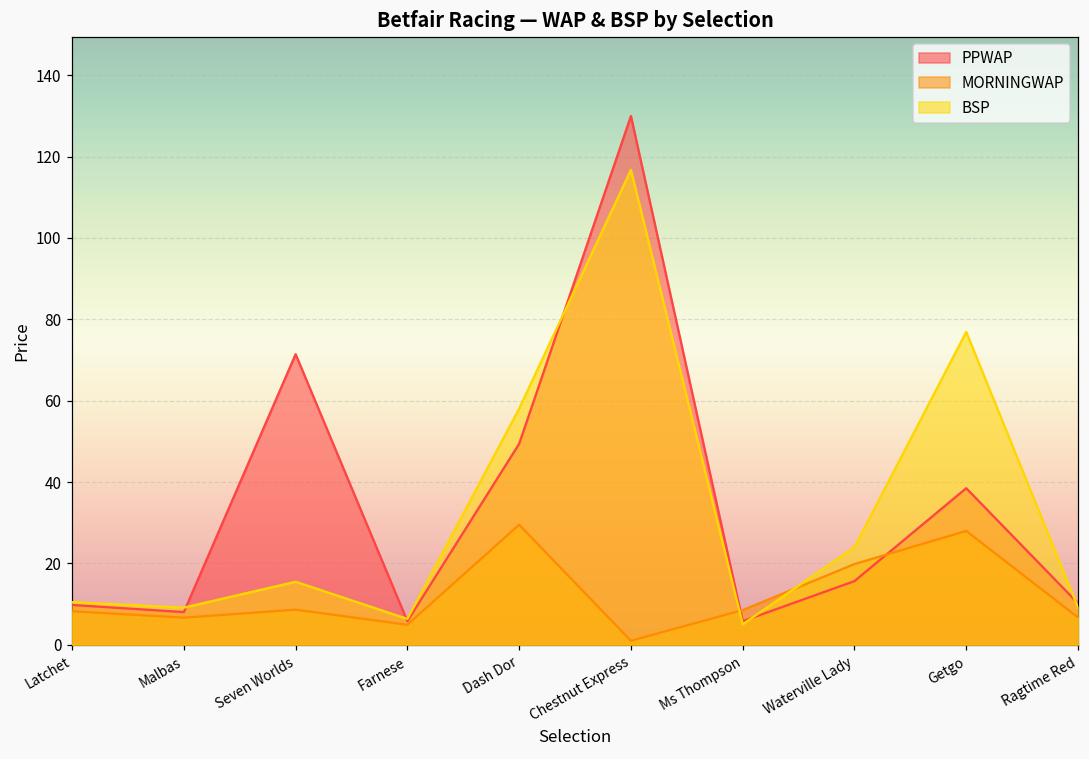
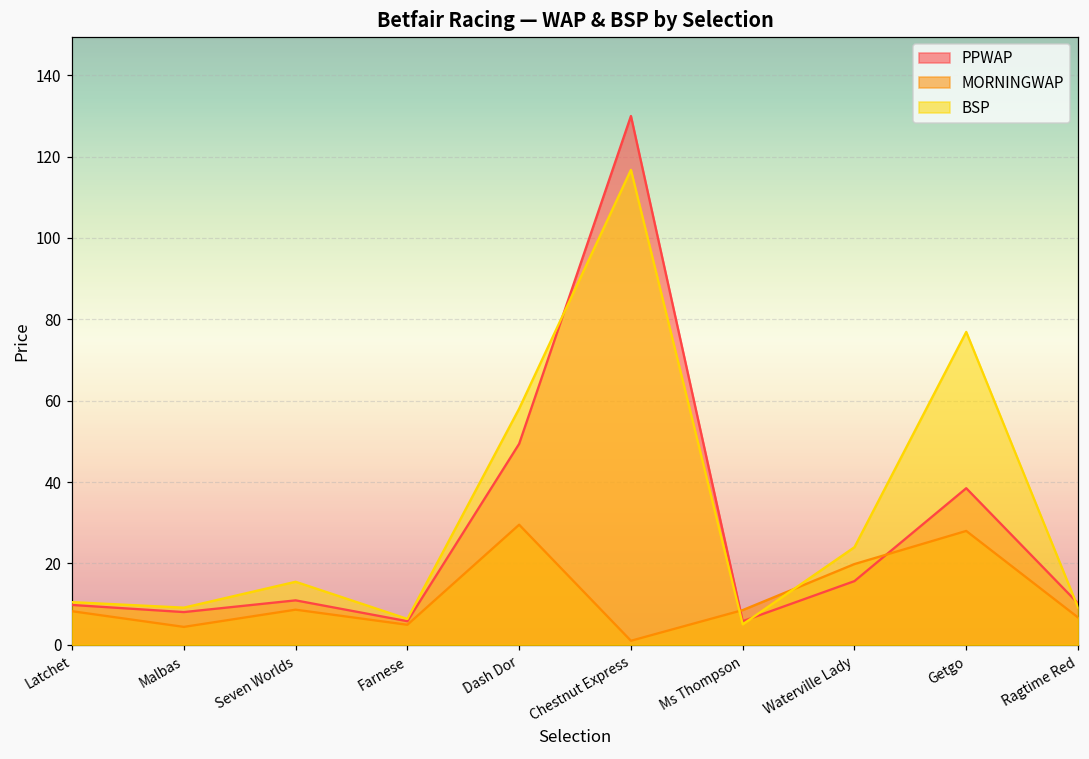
MORNINGWAP, Malbas: 7 -> 4
PPWAP, Seven Worlds: 71 -> 11
